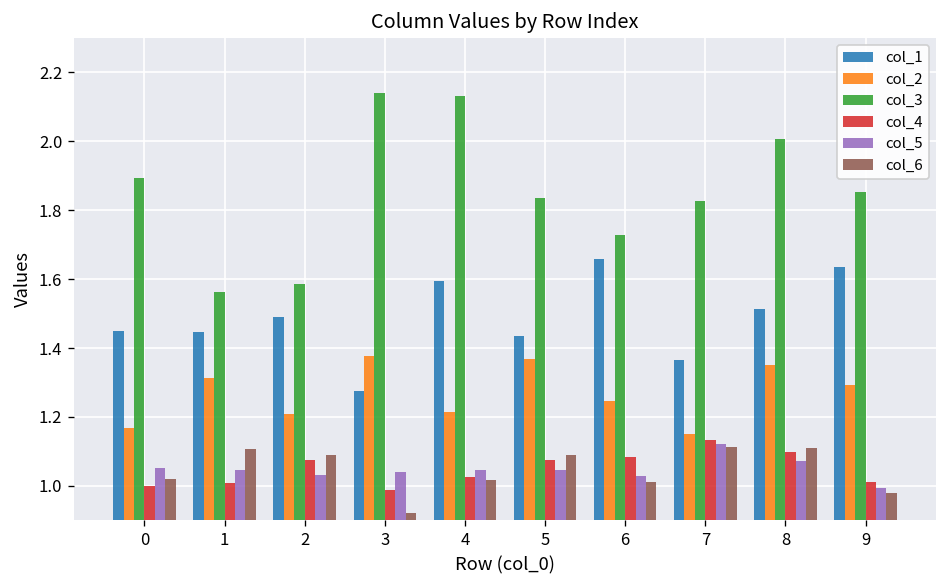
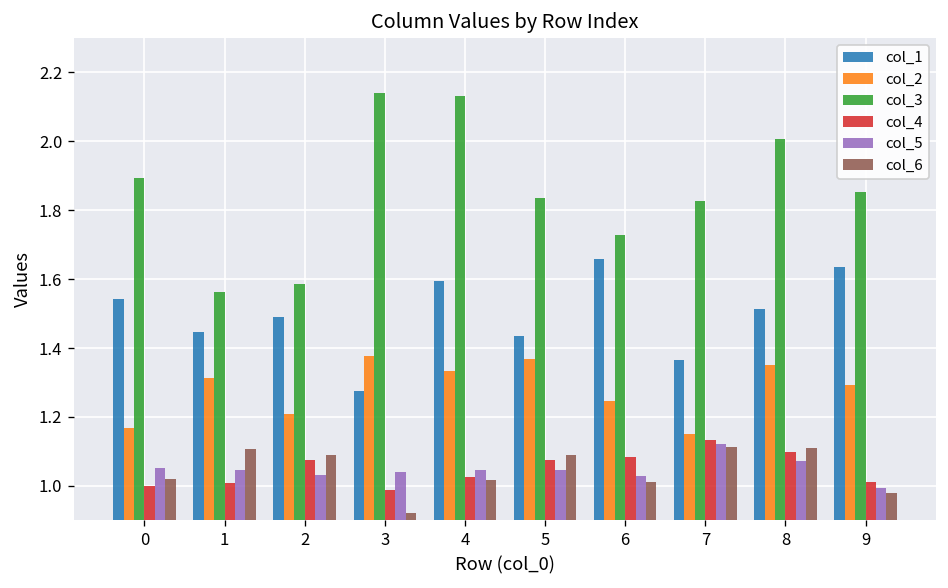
col_1, 0: 1.45 -> 1.54
col_2, 4: 1.21 -> 1.33
